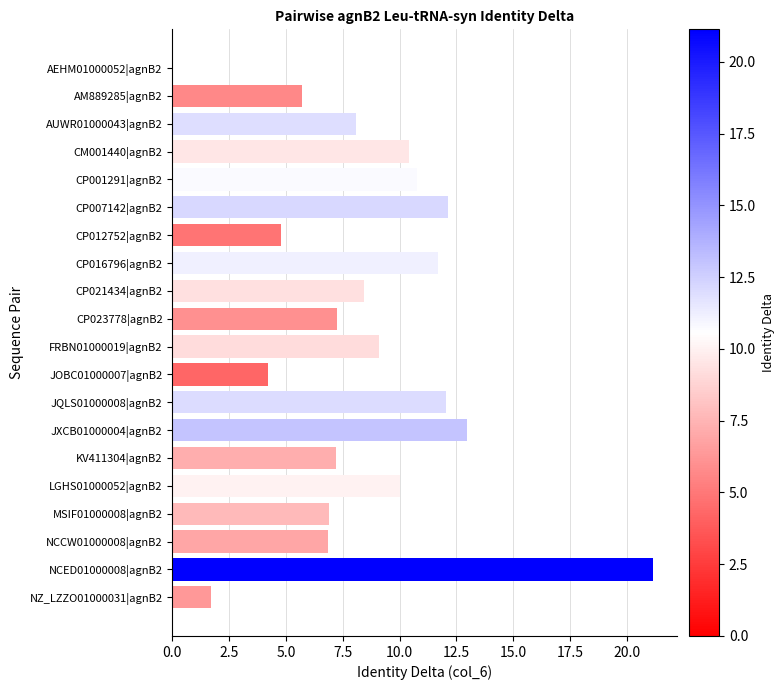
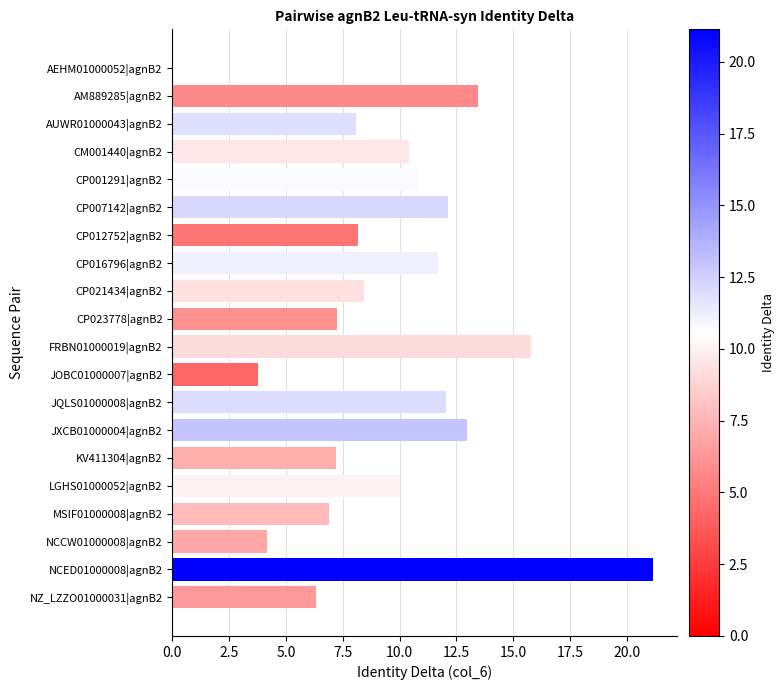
AM889285|agnB2: 5.7 -> 13.5
CP012752|agnB2: 4.8 -> 8.2
FRBN01000019|agnB2: 9.1 -> 15.8
JOBC01000007|agnB2: 4.2 -> 3.8
NCCW01000008|agnB2: 6.9 -> 4.2
NZ_LZZO01000031|agnB2: 1.7 -> 6.3
